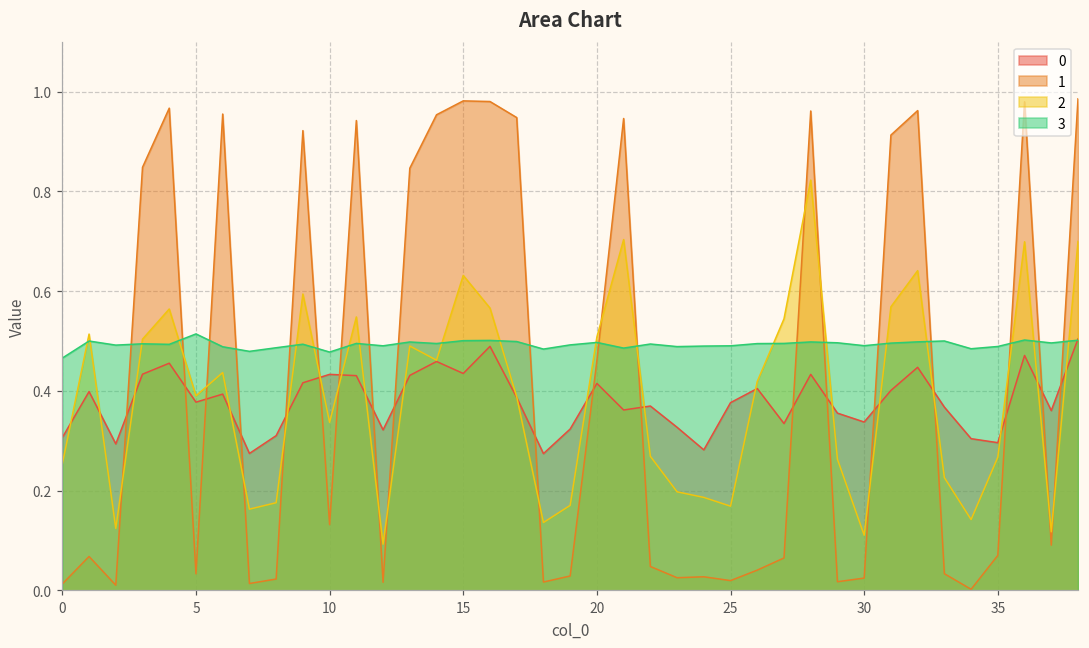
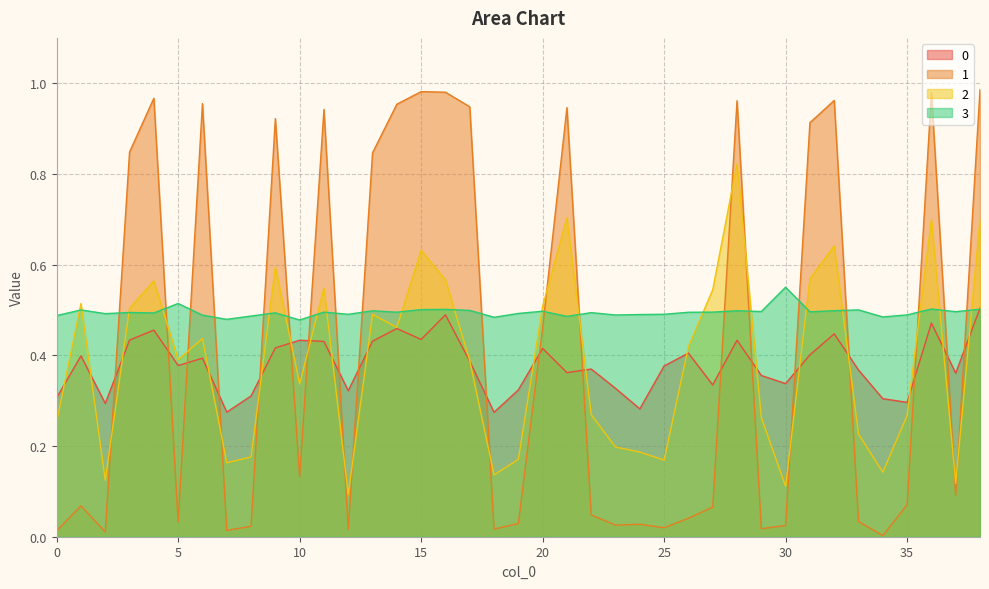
3, 0: 0.47 -> 0.49
3, 30: 0.49 -> 0.55
